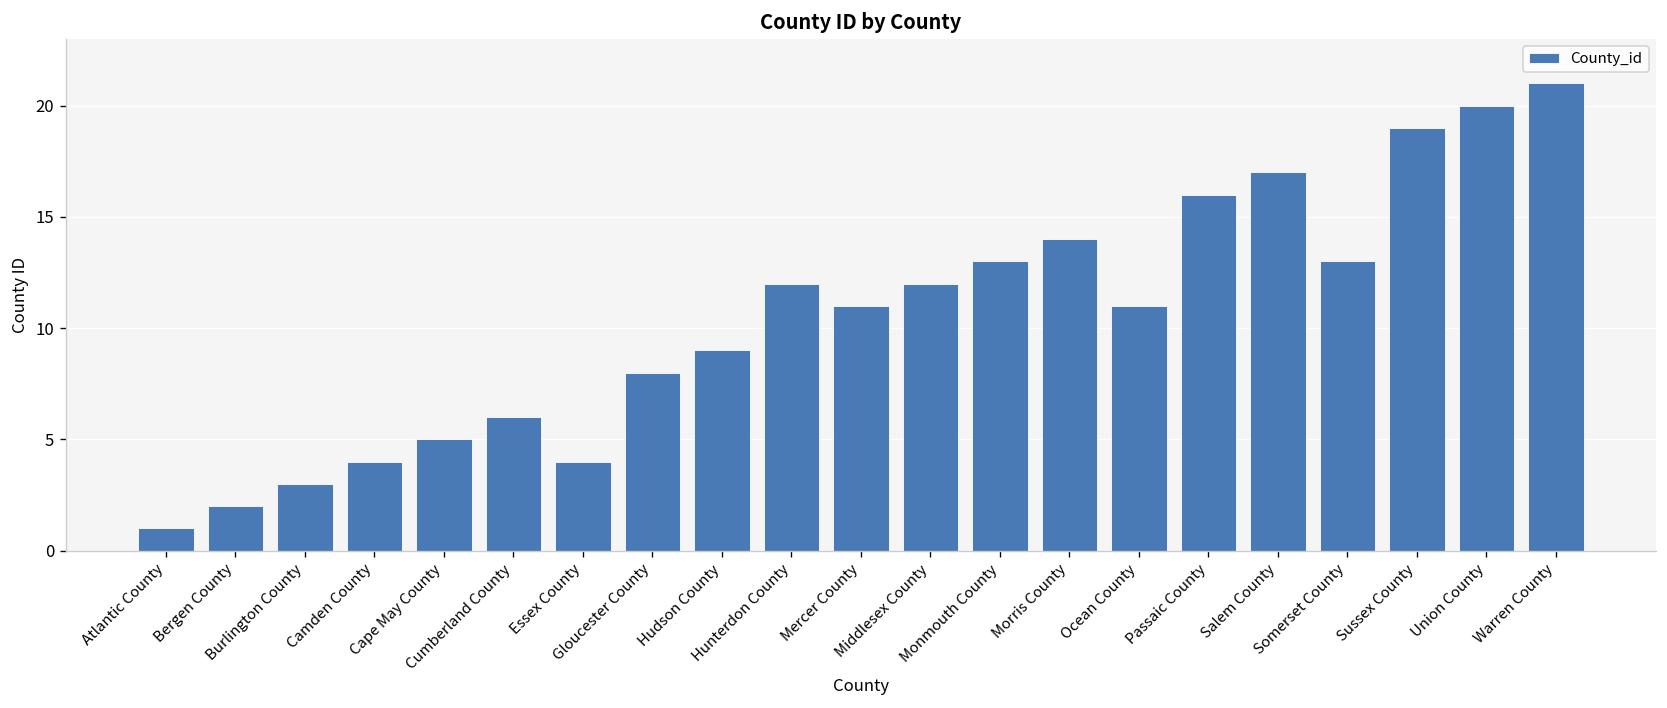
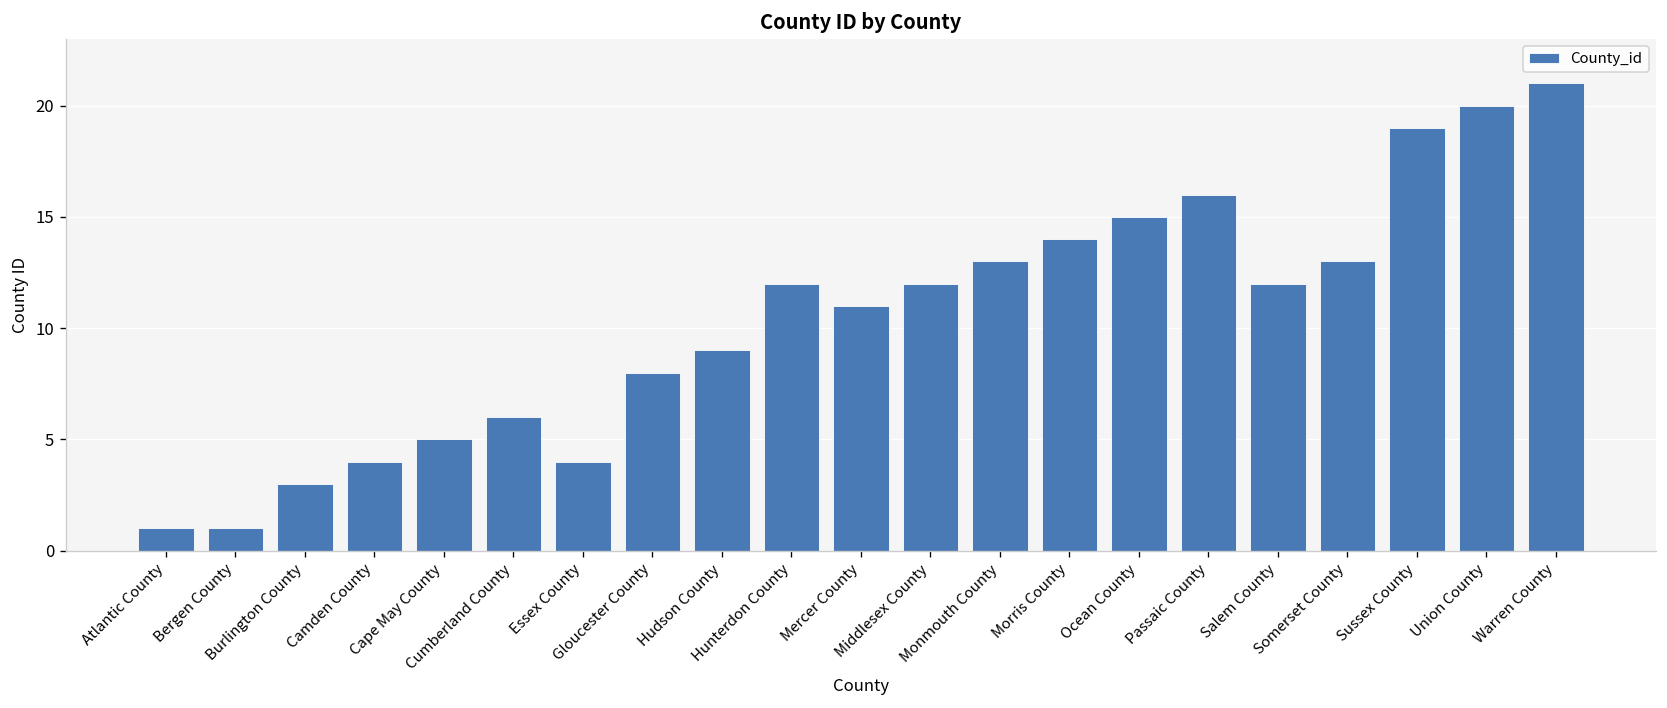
Bergen County: 2 -> 1
Ocean County: 11 -> 15
Salem County: 17 -> 12
